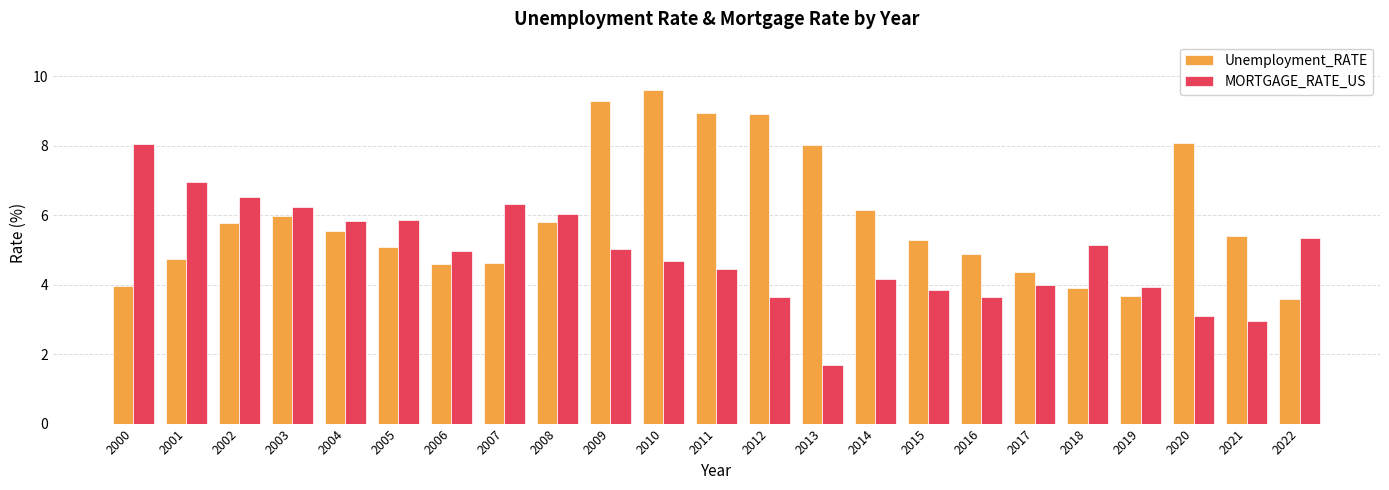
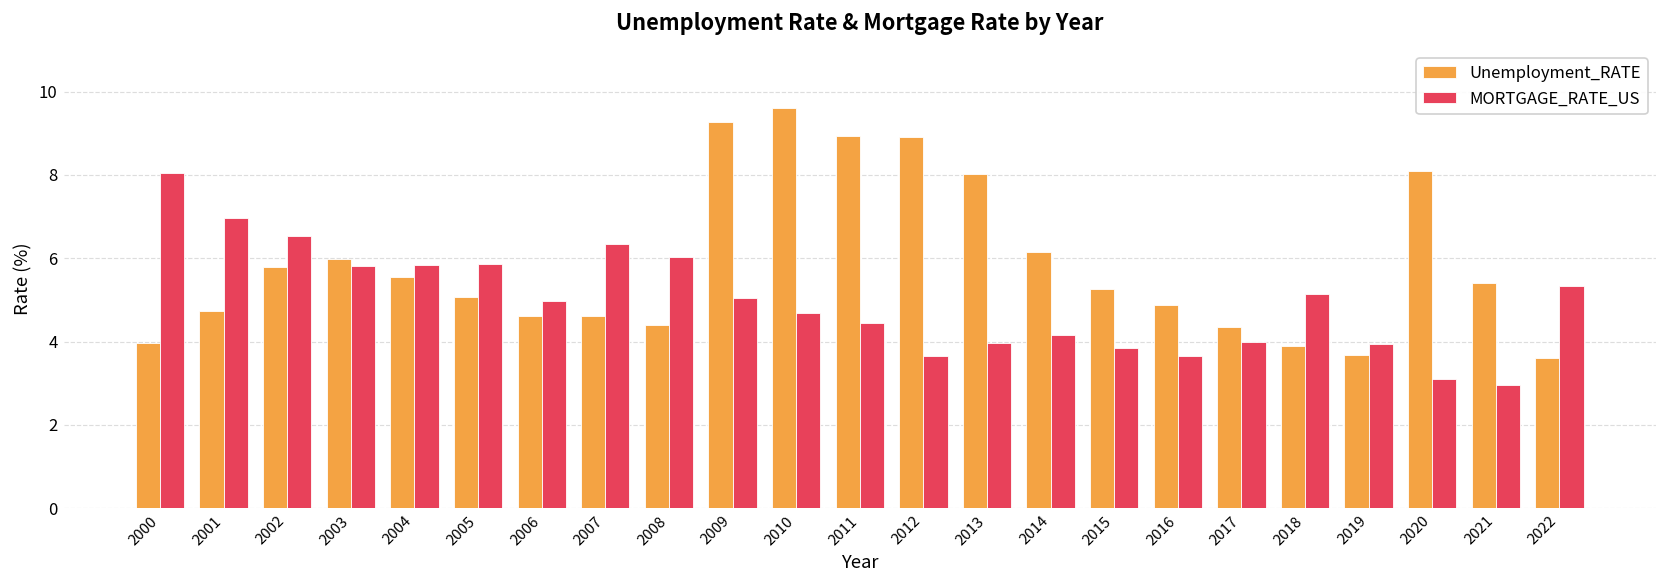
MORTGAGE_RATE_US, 2003: 6.2 -> 5.8
Unemployment_RATE, 2008: 5.8 -> 4.4
MORTGAGE_RATE_US, 2013: 1.7 -> 4.0
